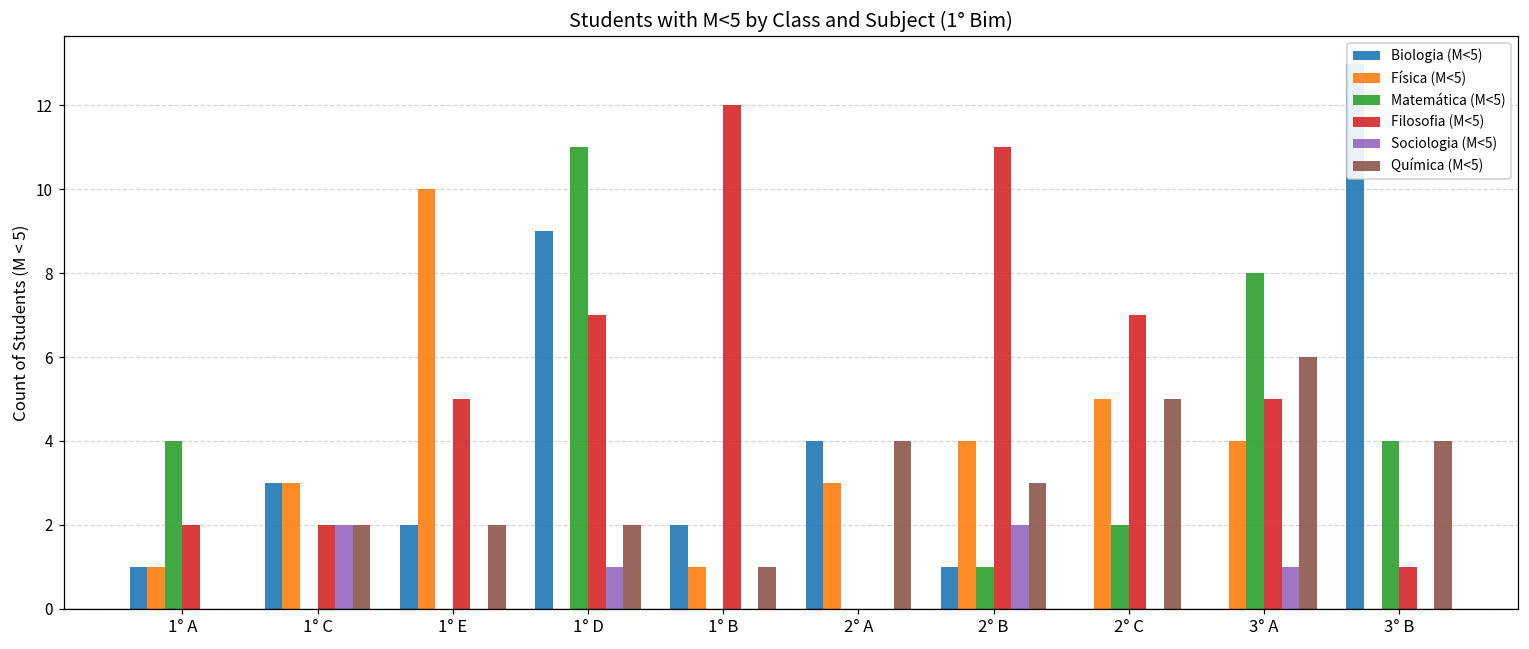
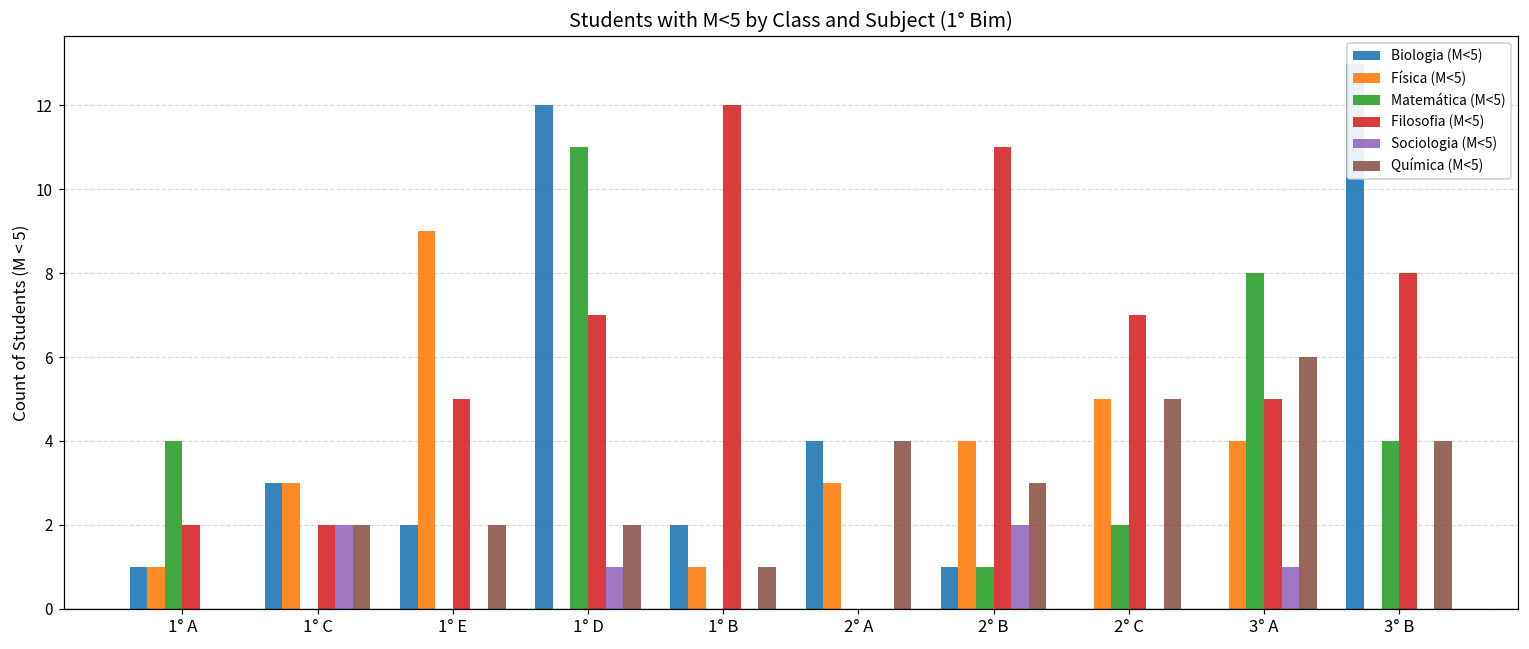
Física (M<5), 1° E: 10 -> 9
Biologia (M<5), 1° D: 9 -> 12
Filosofia (M<5), 3° B: 1 -> 8
